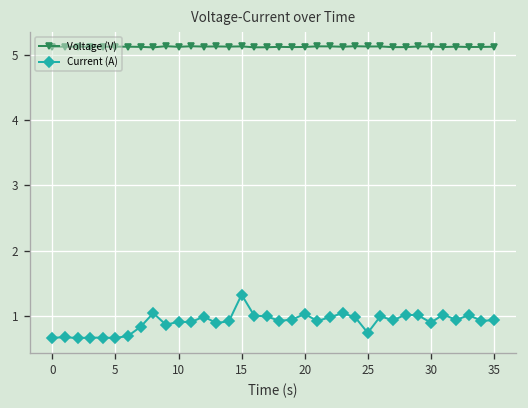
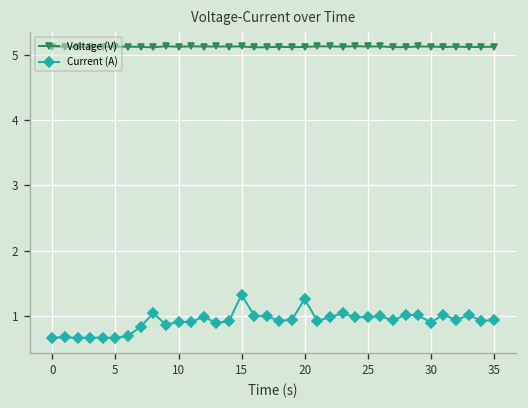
Current (A), 20: 1.0 -> 1.3
Current (A), 25: 0.7 -> 1.0
